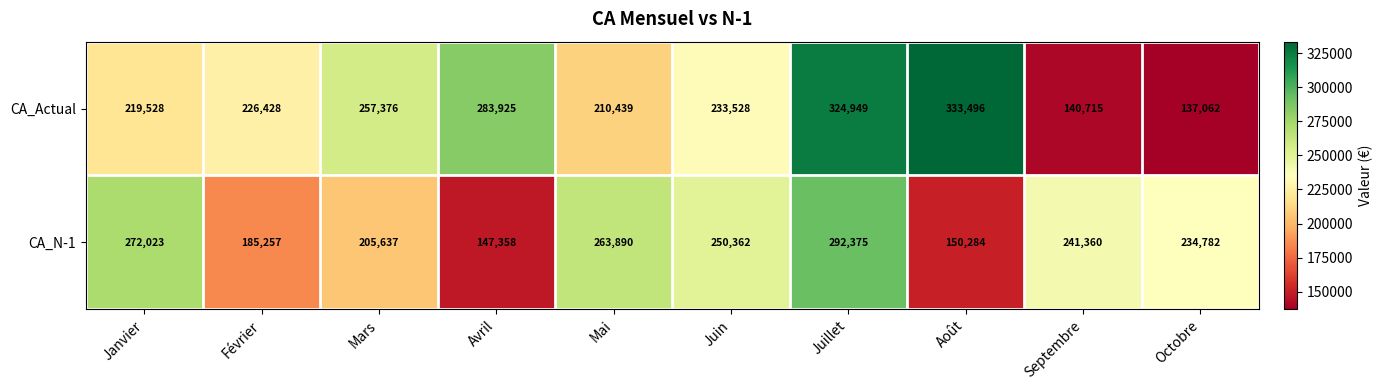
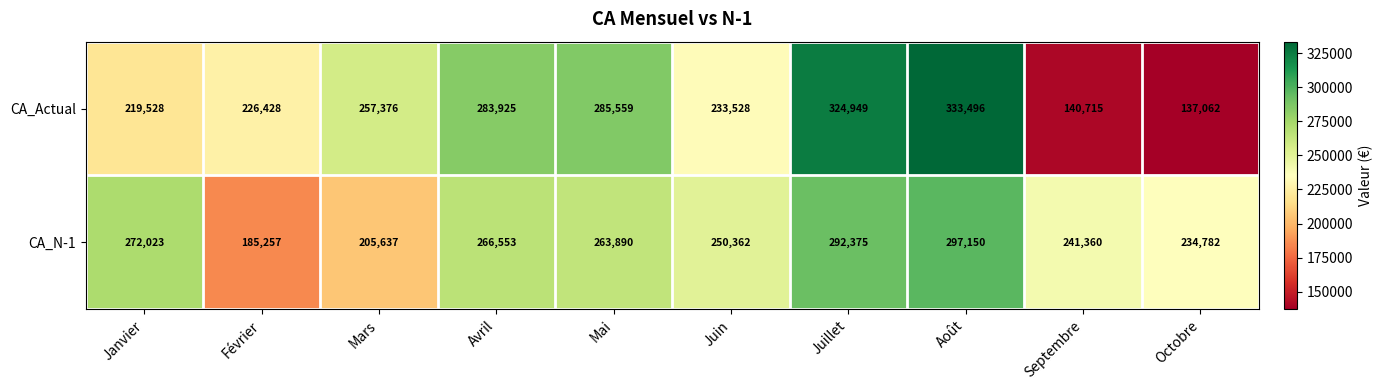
CA_Actual, Mai: 210,439 -> 285,559
CA_N-1, Avril: 147,358 -> 266,553
CA_N-1, Août: 150,284 -> 297,150
